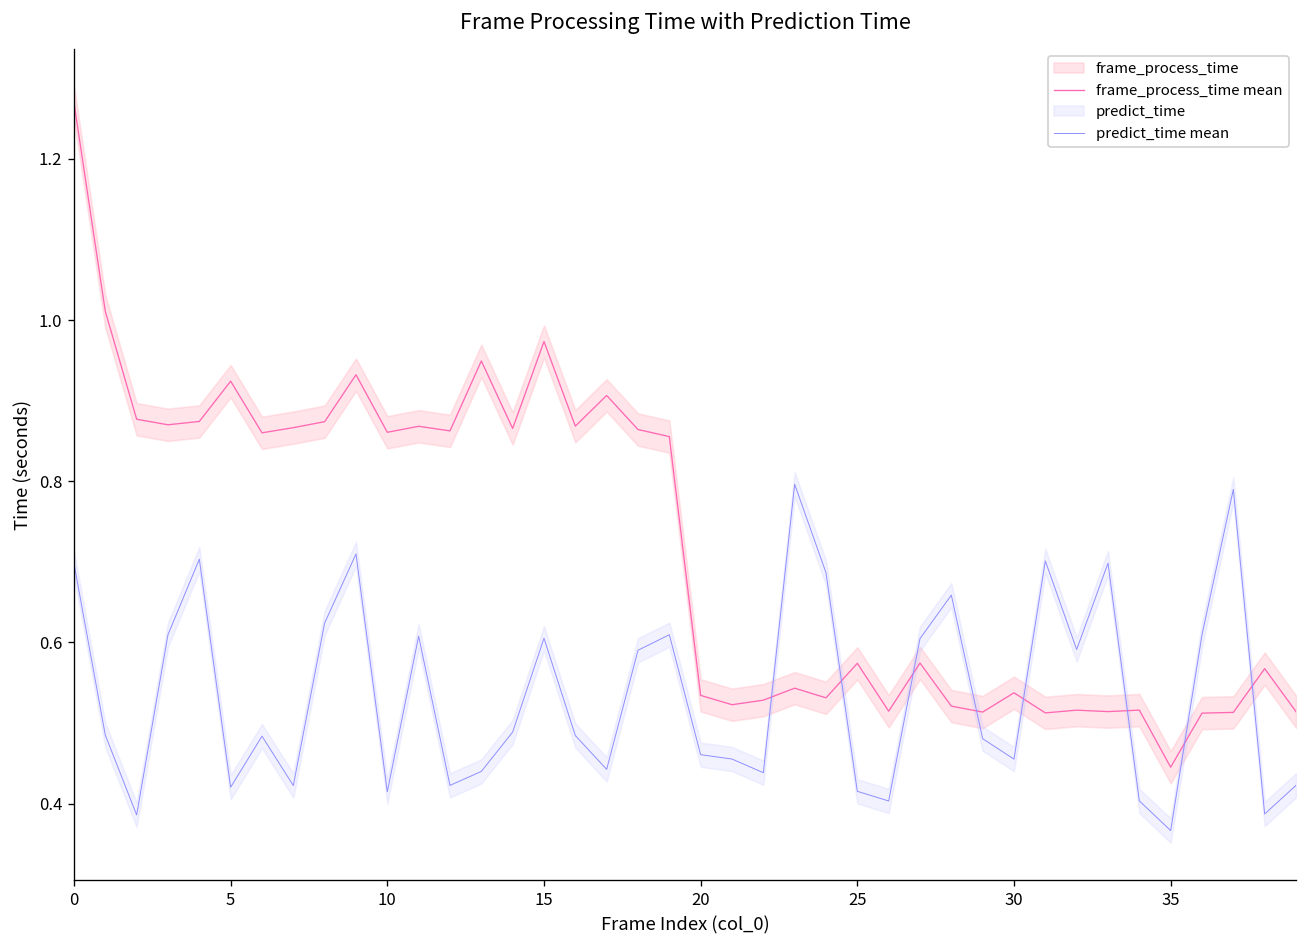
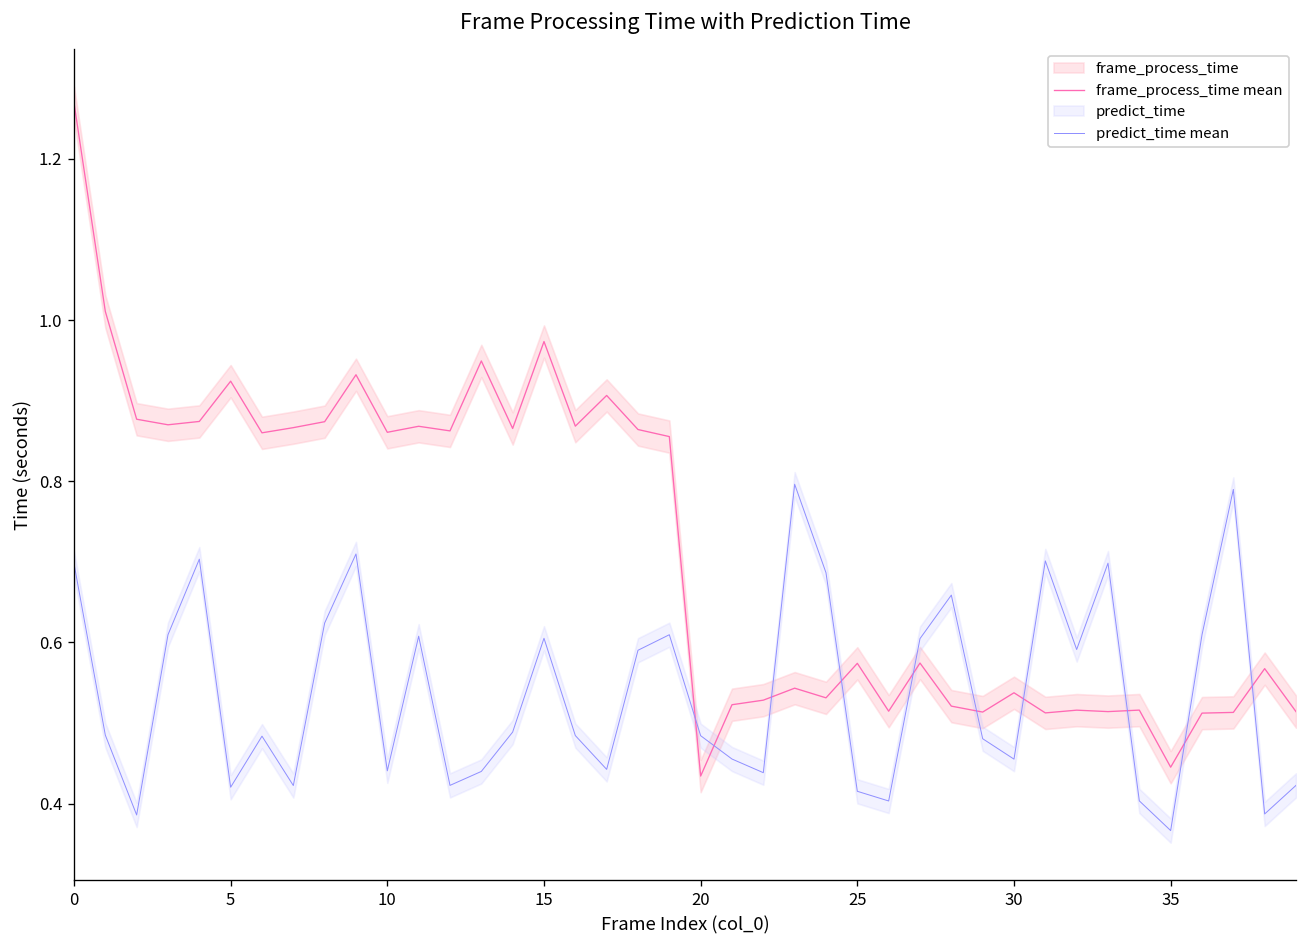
predict_time mean, 10: 0.41 -> 0.44
frame_process_time mean, 20: 0.53 -> 0.43
predict_time mean, 20: 0.46 -> 0.48
